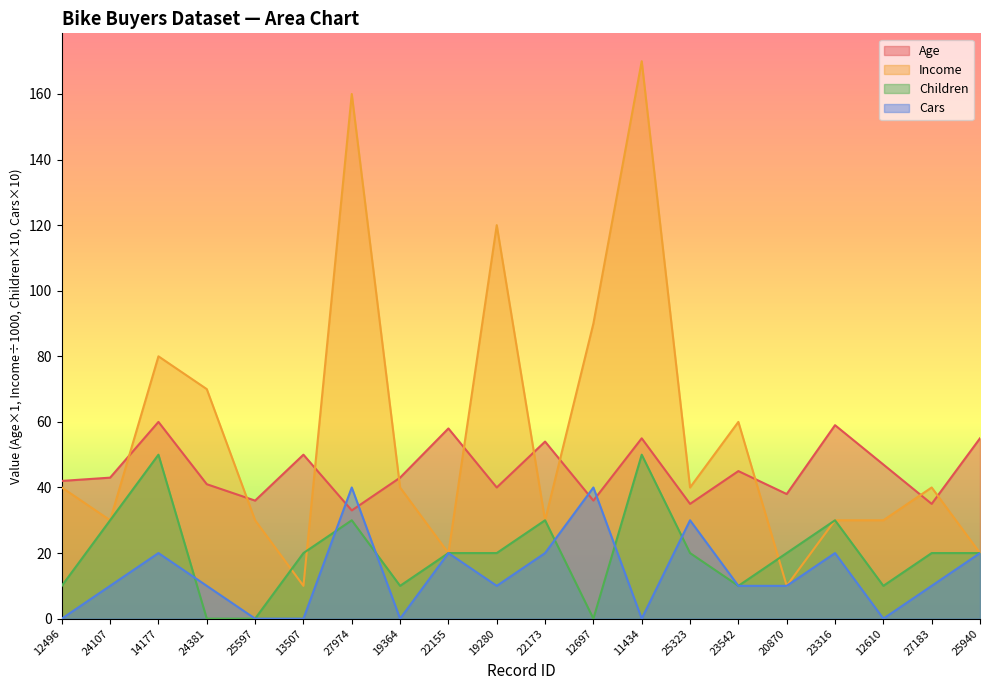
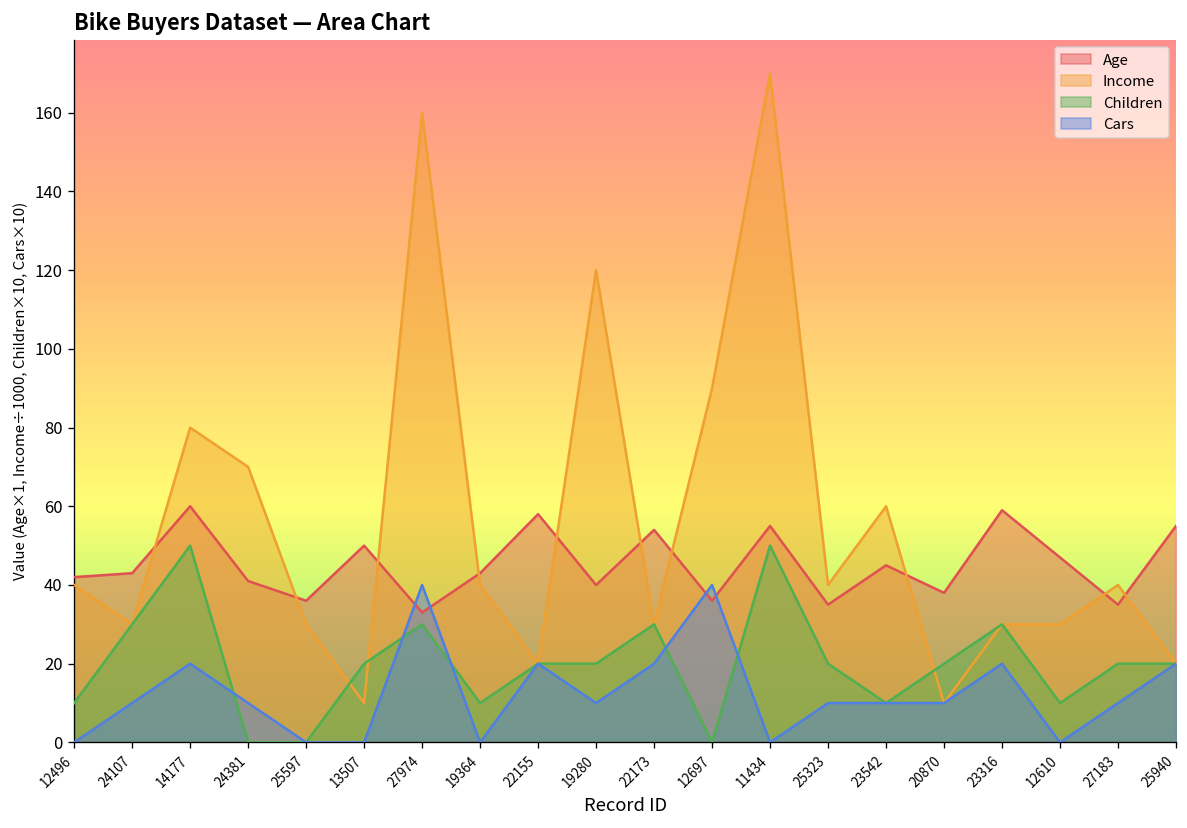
Cars, 25323: 30 -> 10
